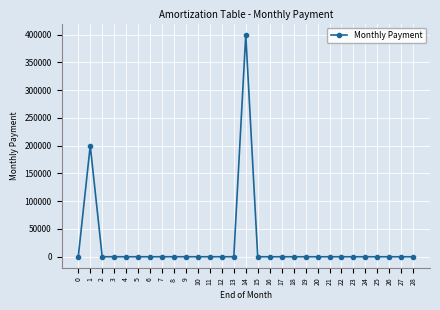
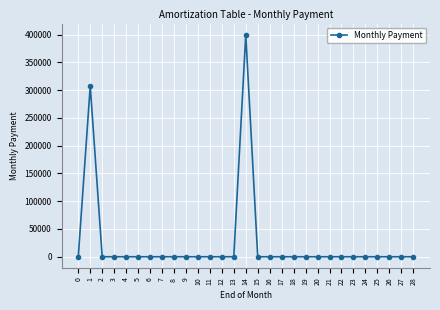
1: 200000 -> 310000
